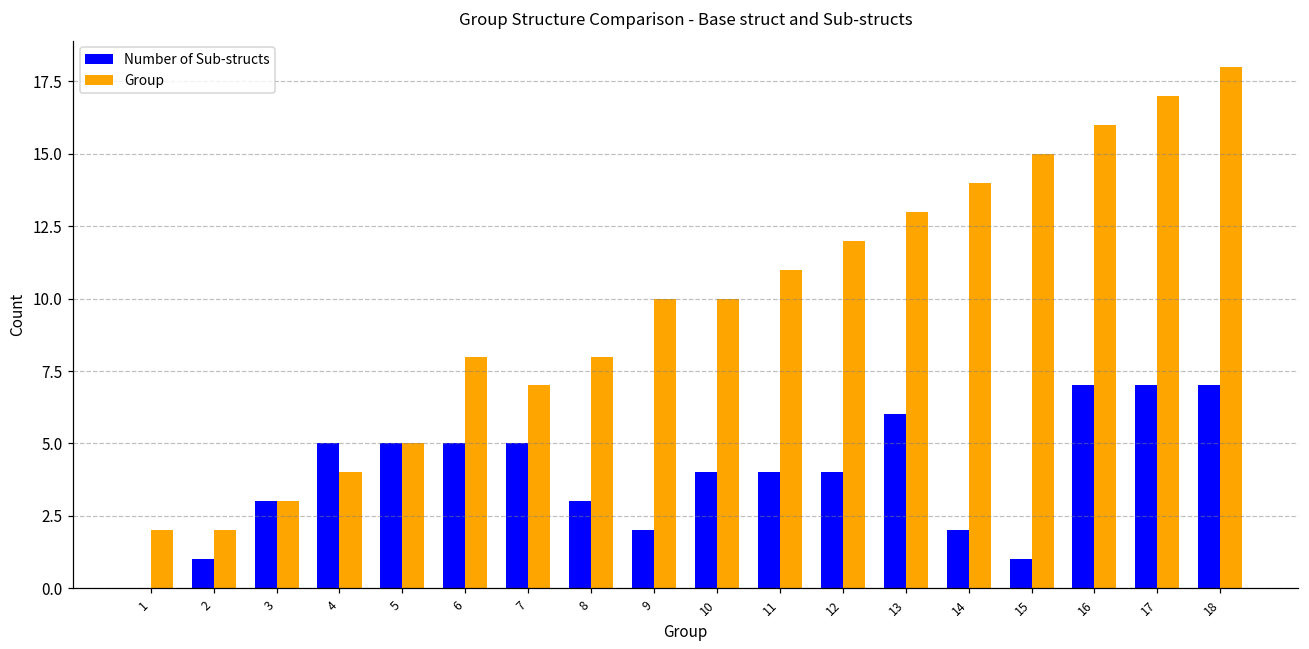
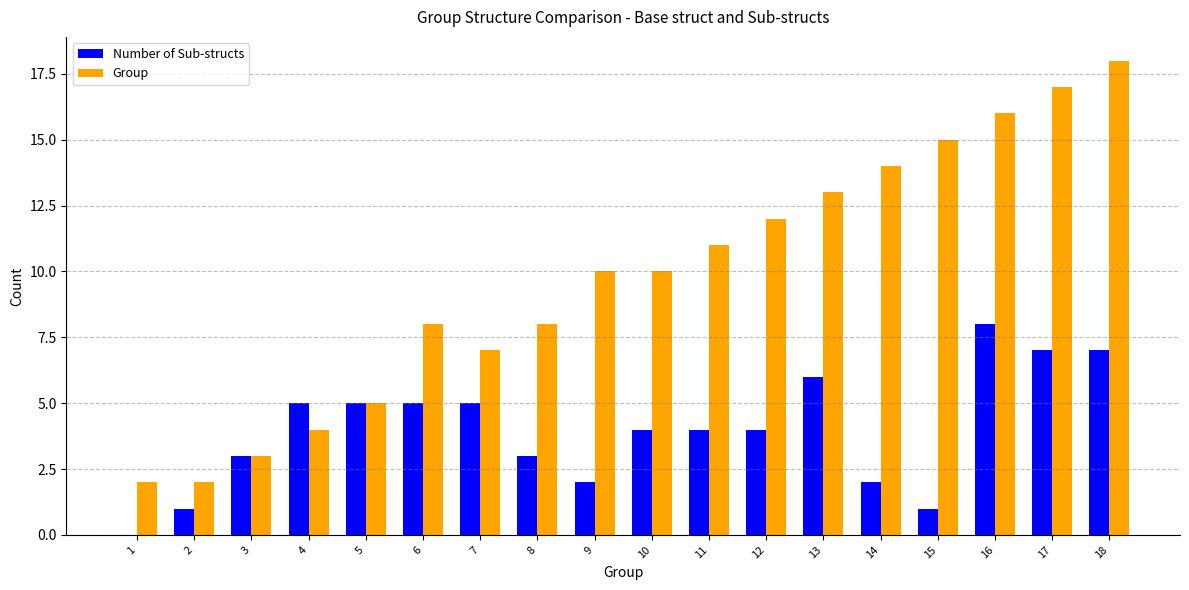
Number of Sub-structs, 16: 7 -> 8
